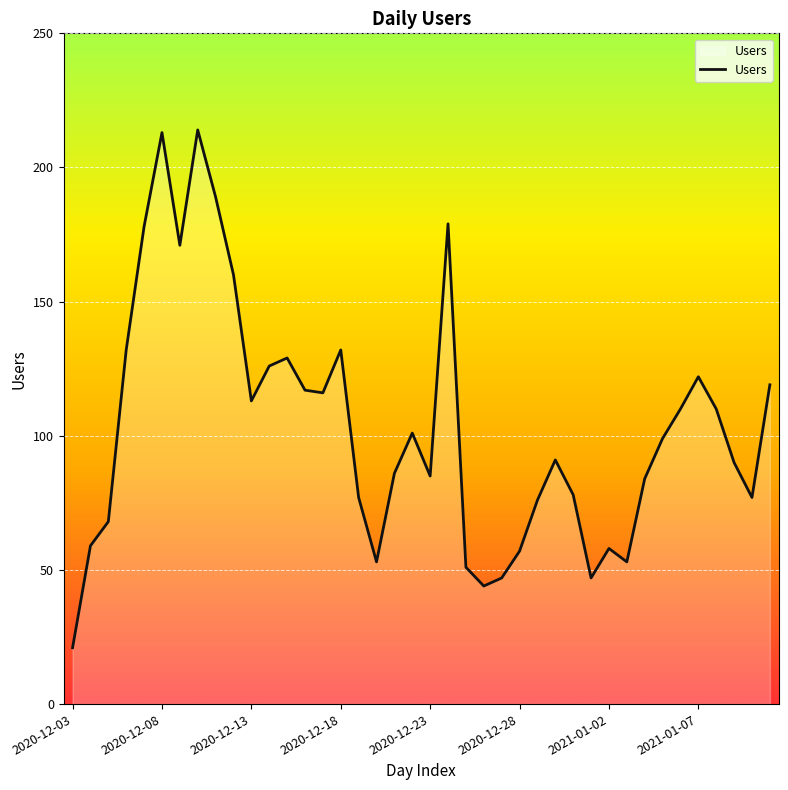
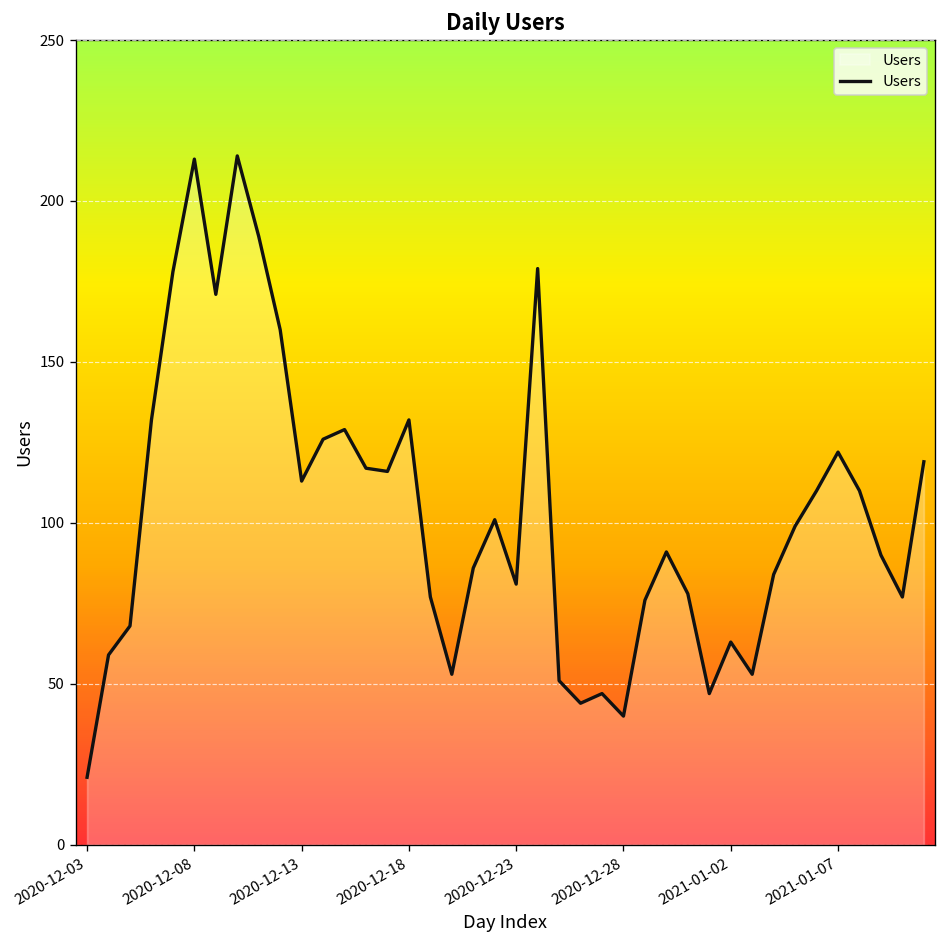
2020-12-23: 85 -> 81
2020-12-28: 57 -> 40
2021-01-02: 58 -> 63
